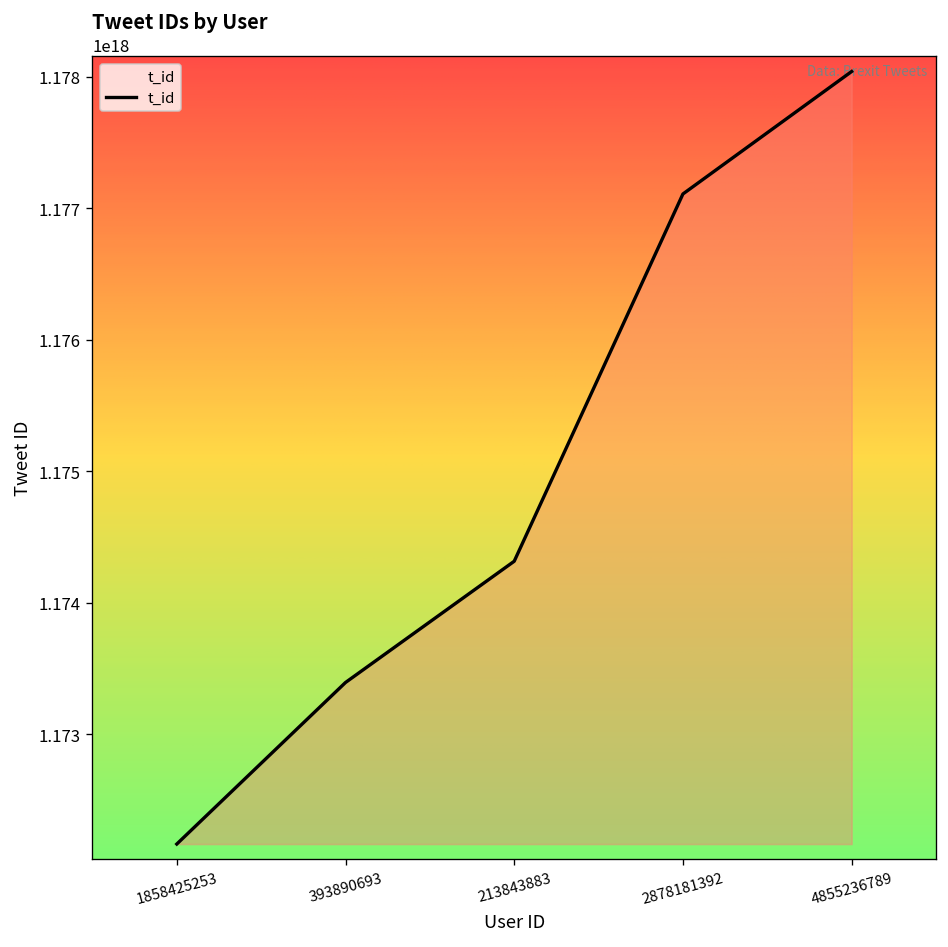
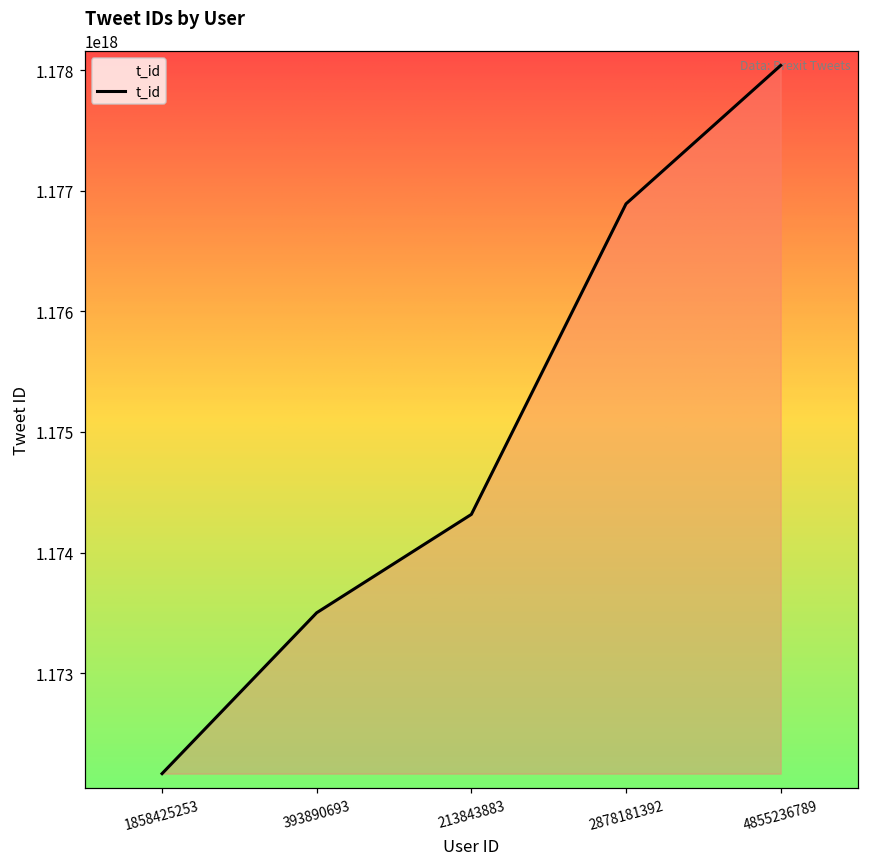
393890693: 1173390000000000000 -> 1173500000000000000
2878181392: 1177110000000000000 -> 1176890000000000000
